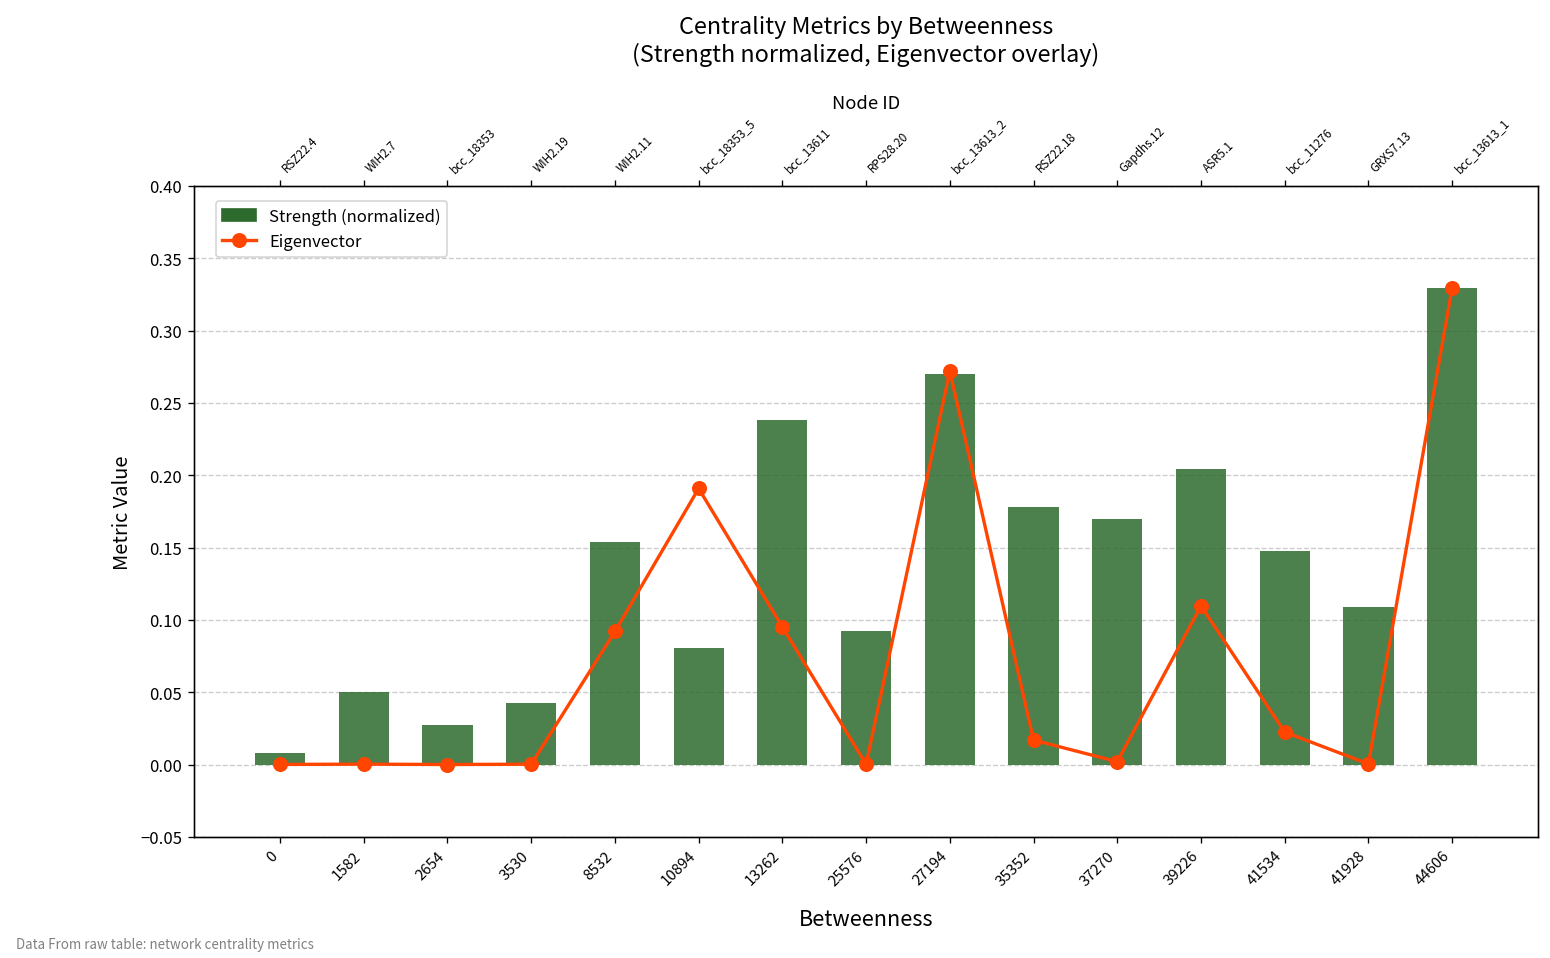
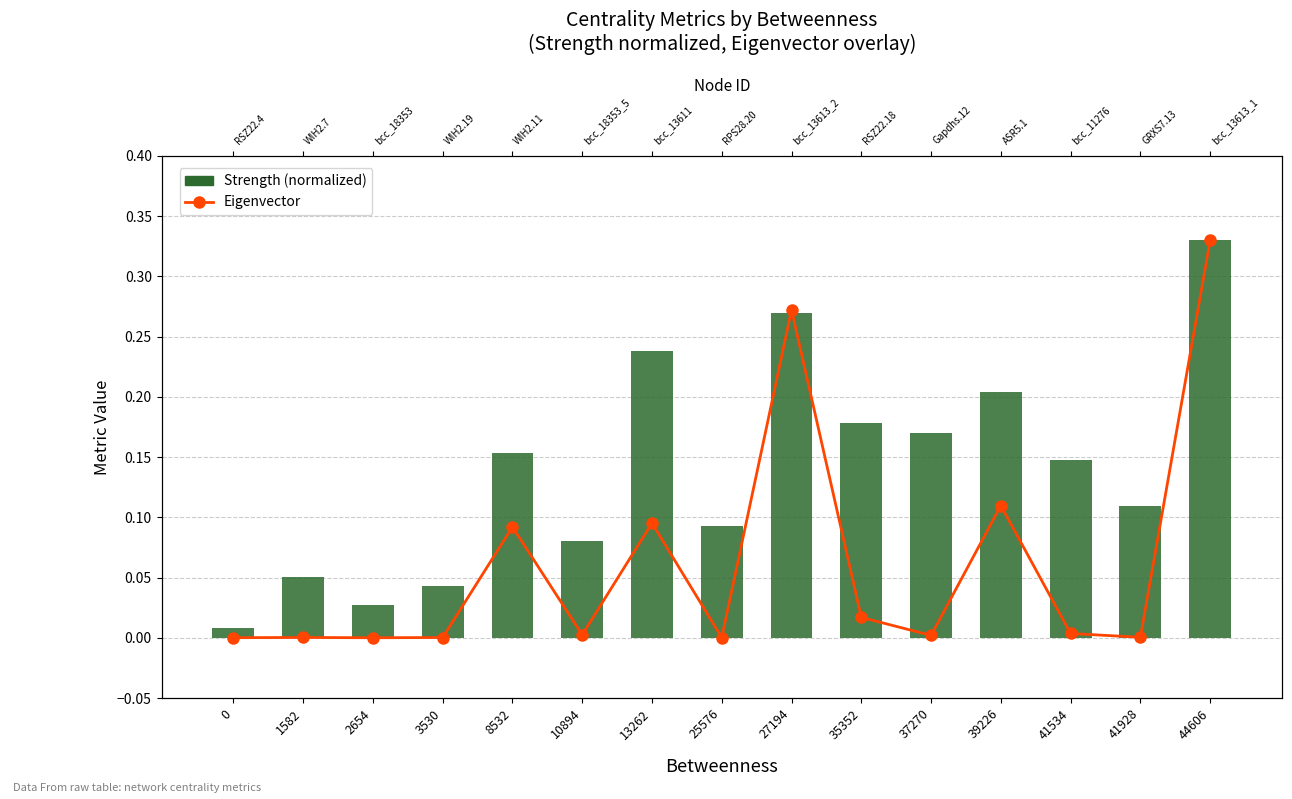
Eigenvector, 10894: 0.191 -> 0.002
Eigenvector, 41534: 0.022 -> 0.004
